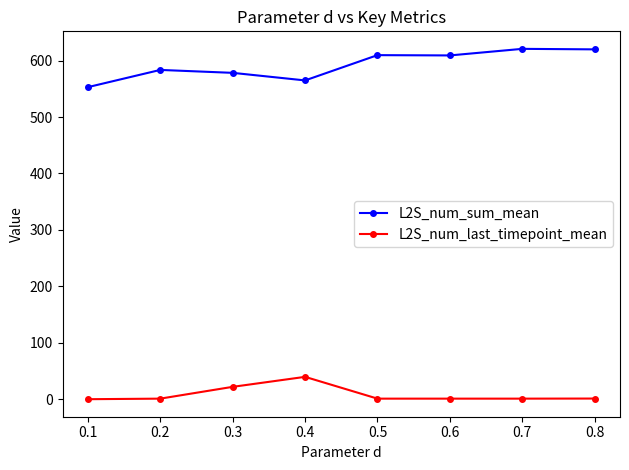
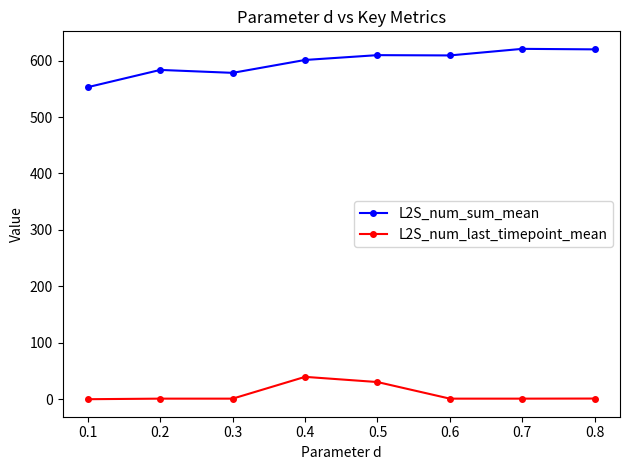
L2S_num_last_timepoint_mean, 0.3: 20 -> 0
L2S_num_sum_mean, 0.4: 560 -> 600
L2S_num_last_timepoint_mean, 0.5: 0 -> 30
